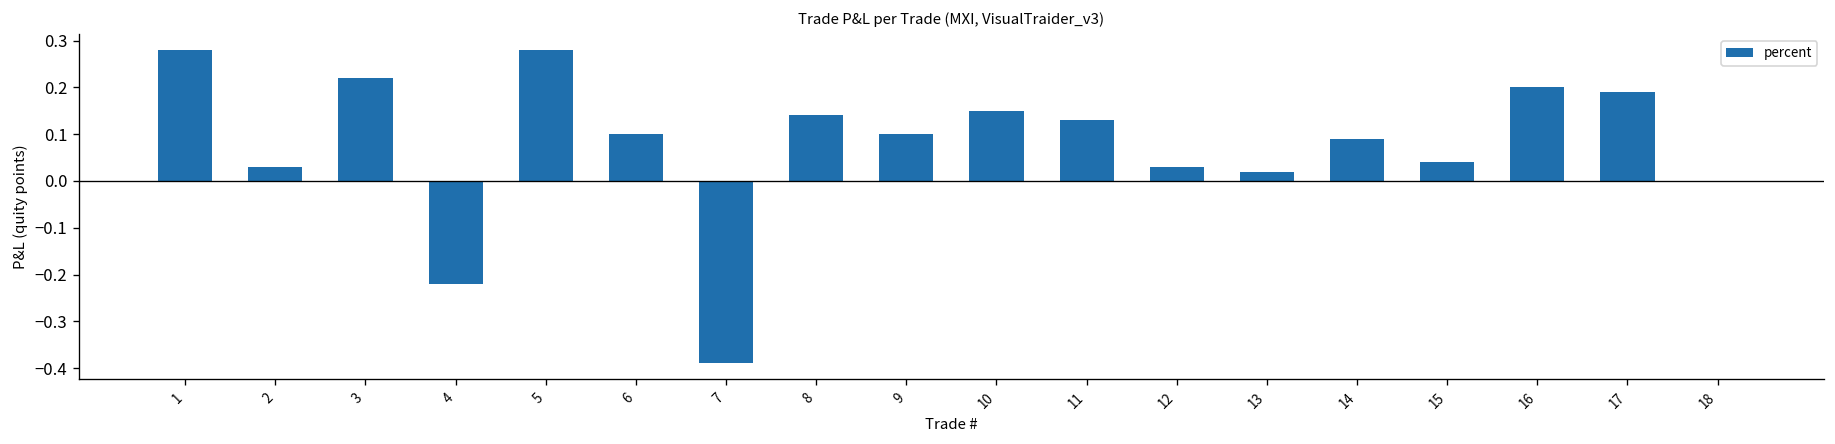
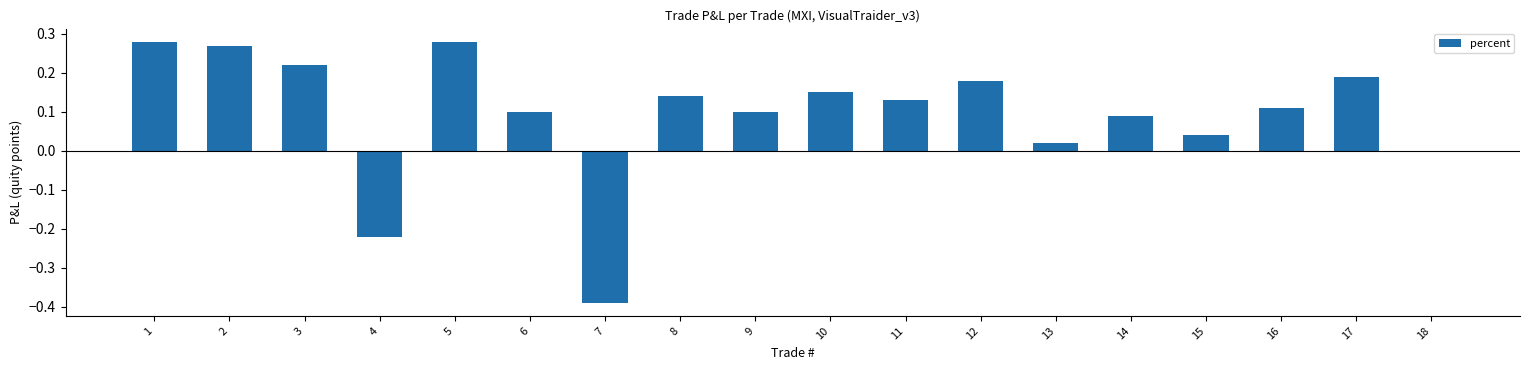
2: 0.03 -> 0.27
12: 0.03 -> 0.18
16: 0.20 -> 0.11
